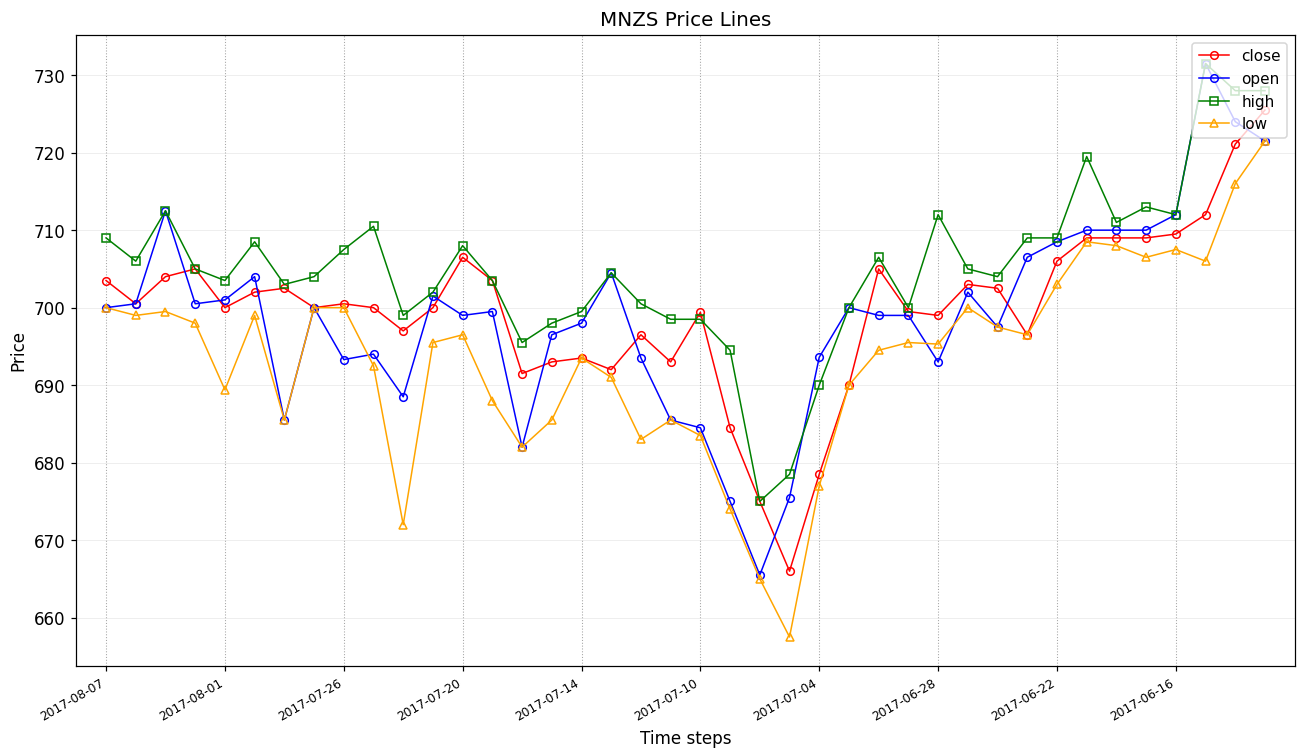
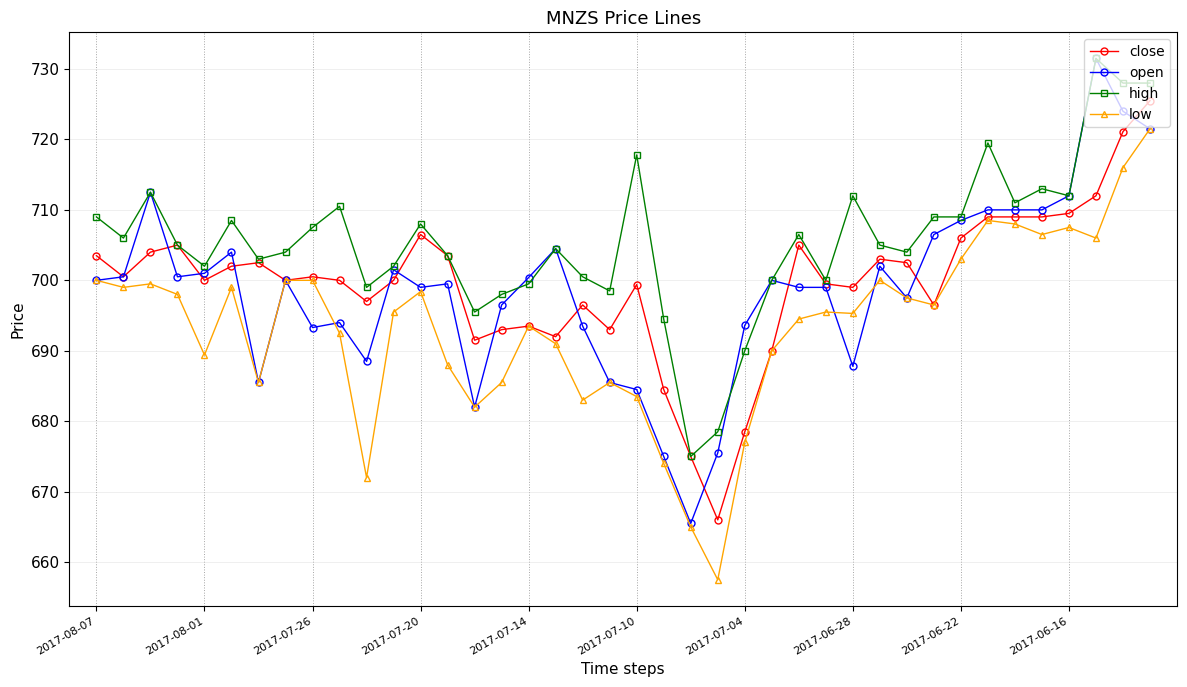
high, 2017-08-01: 704 -> 702
low, 2017-07-20: 697 -> 698
open, 2017-07-14: 698 -> 700
high, 2017-07-10: 699 -> 718
open, 2017-06-28: 693 -> 688
